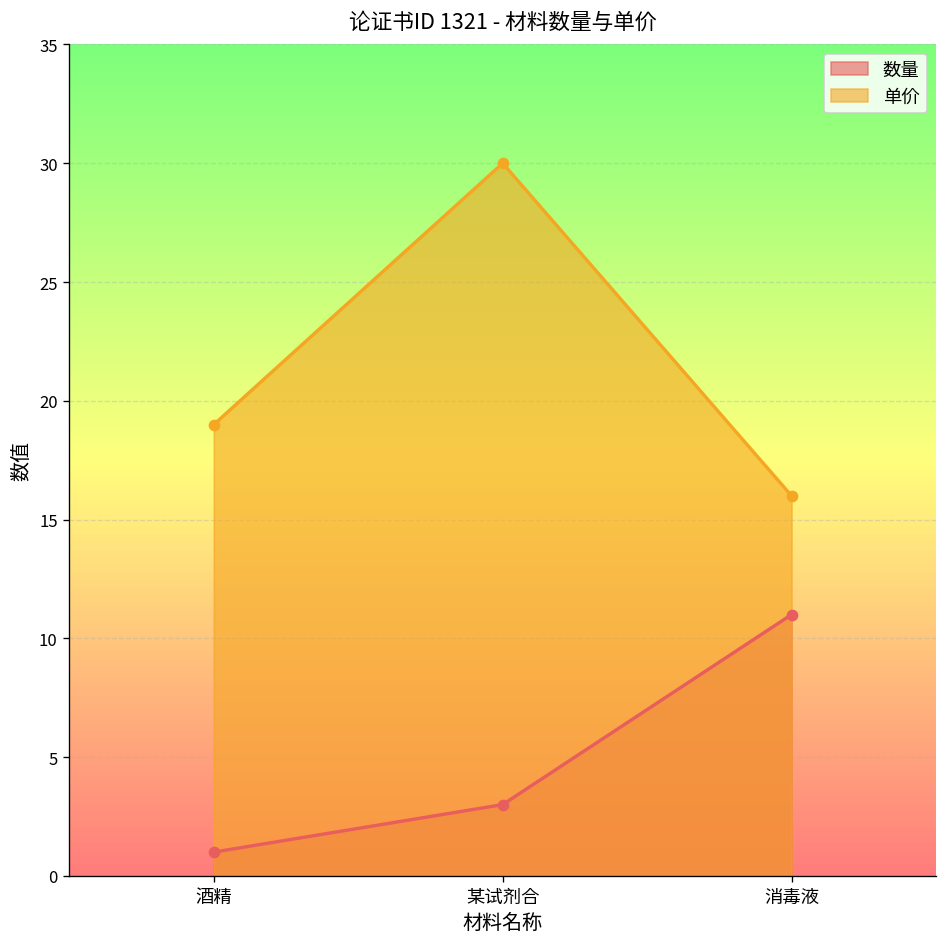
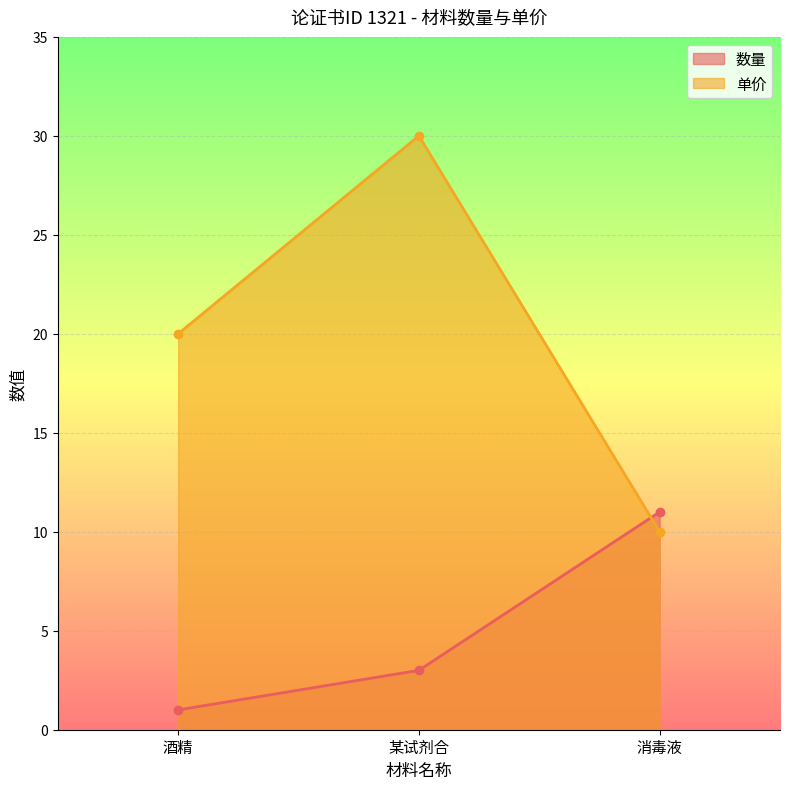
单价, 酒精: 19 -> 20
单价, 消毒液: 16 -> 10
